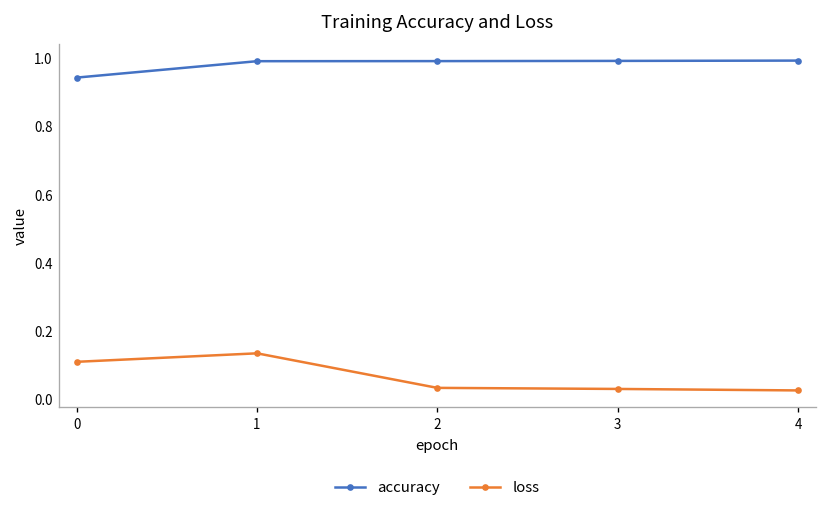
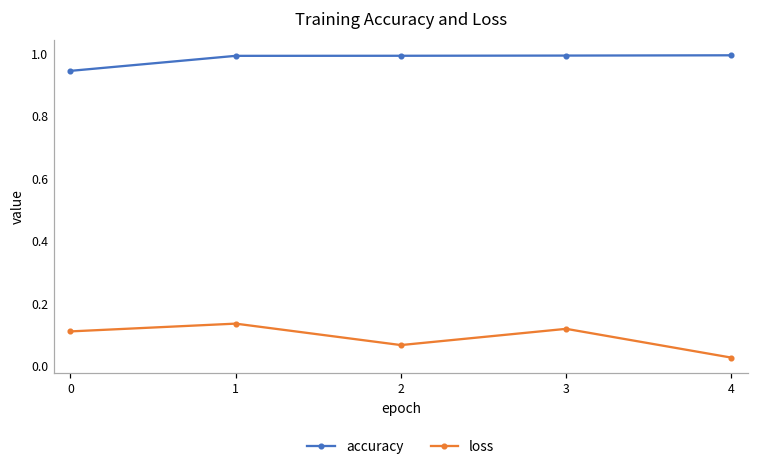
loss, 2: 0.03 -> 0.07
loss, 3: 0.03 -> 0.12
